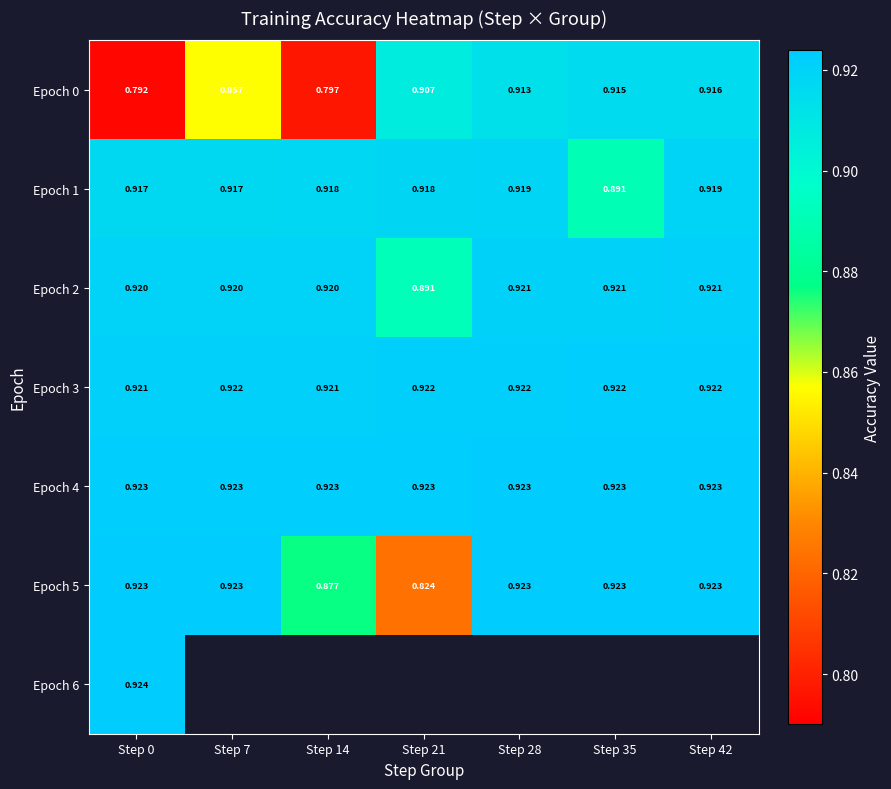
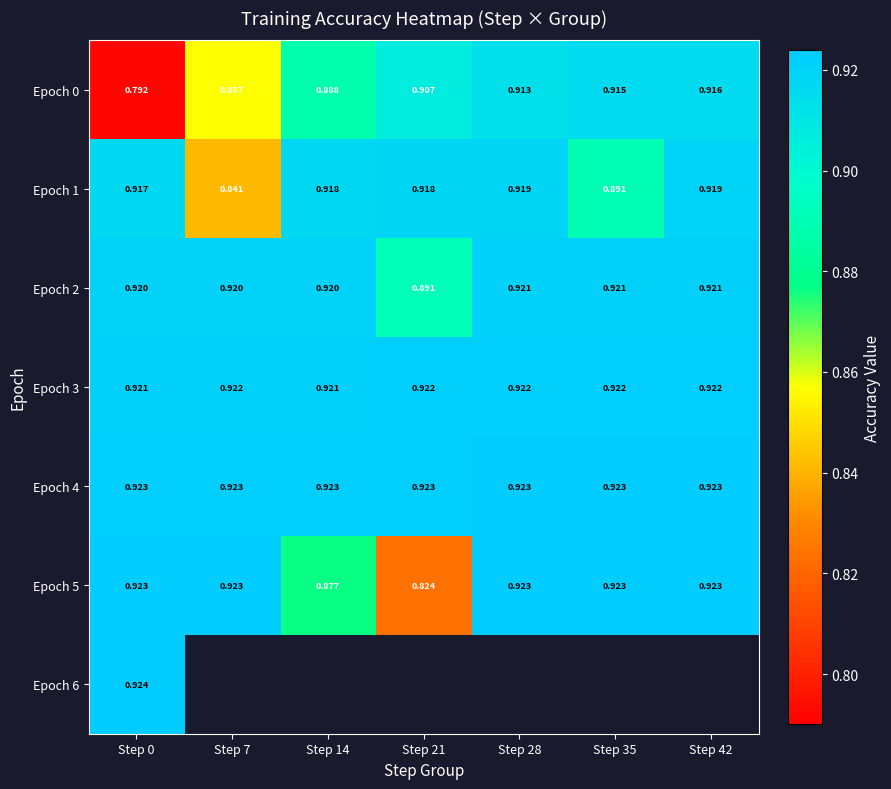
Epoch 0, Step 14: 0.797 -> 0.888
Epoch 1, Step 7: 0.917 -> 0.841
